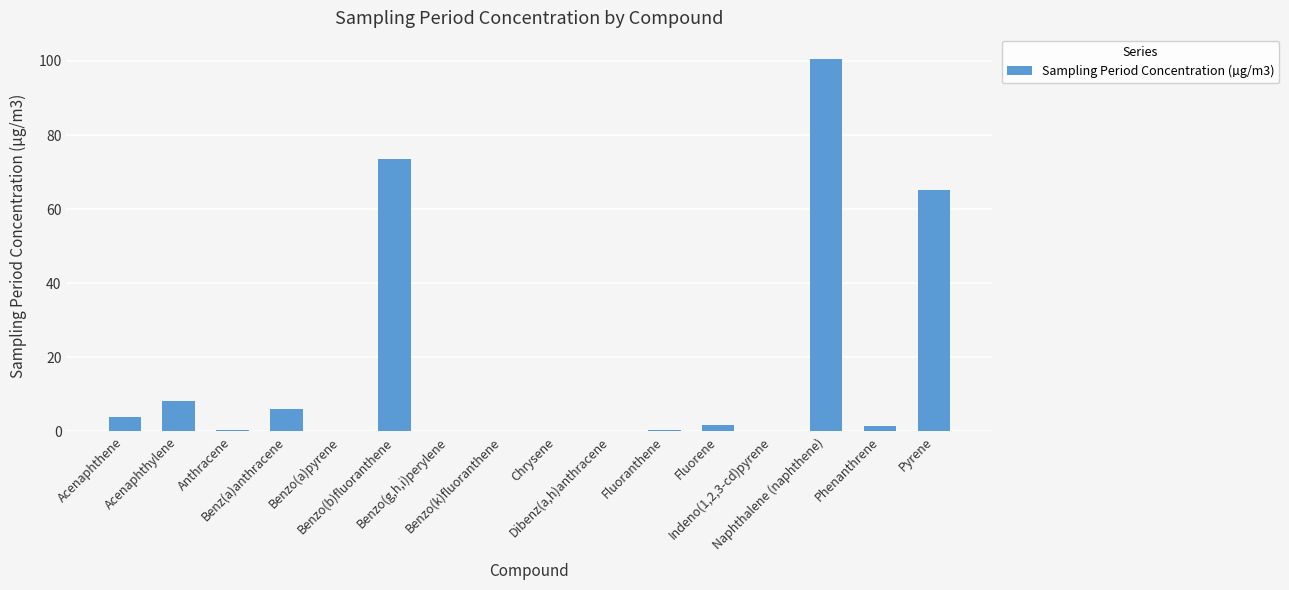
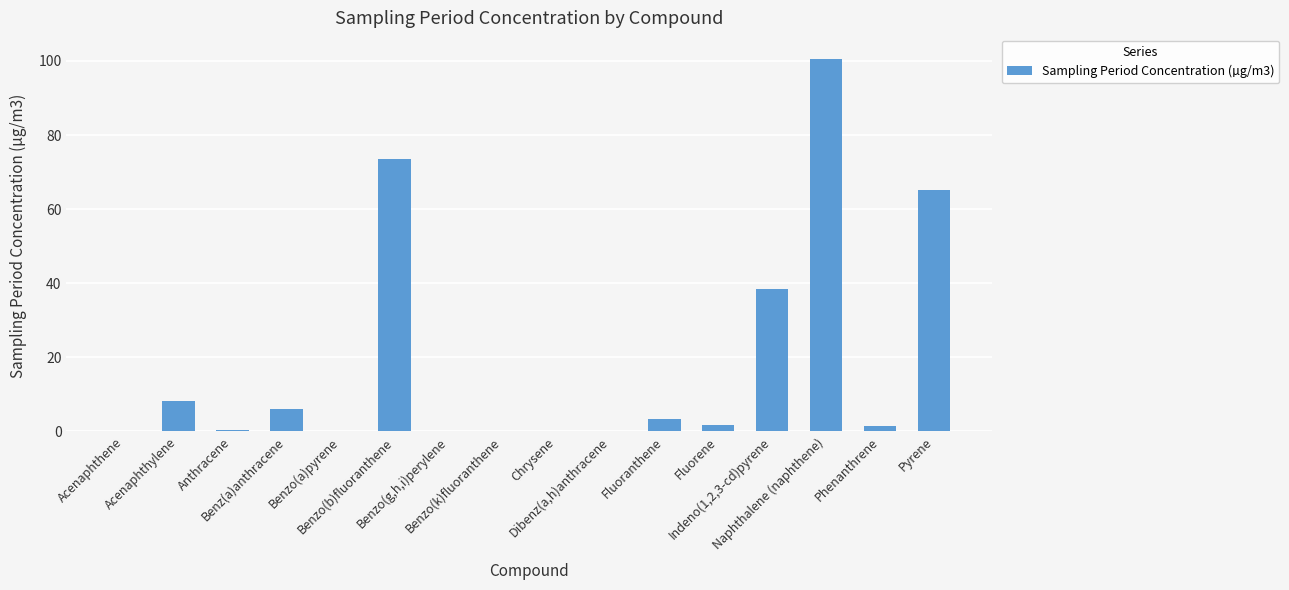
Acenaphthene: 4 -> 0
Fluoranthene: 0 -> 3
Indeno(1,2,3-cd)pyrene: 0 -> 39
